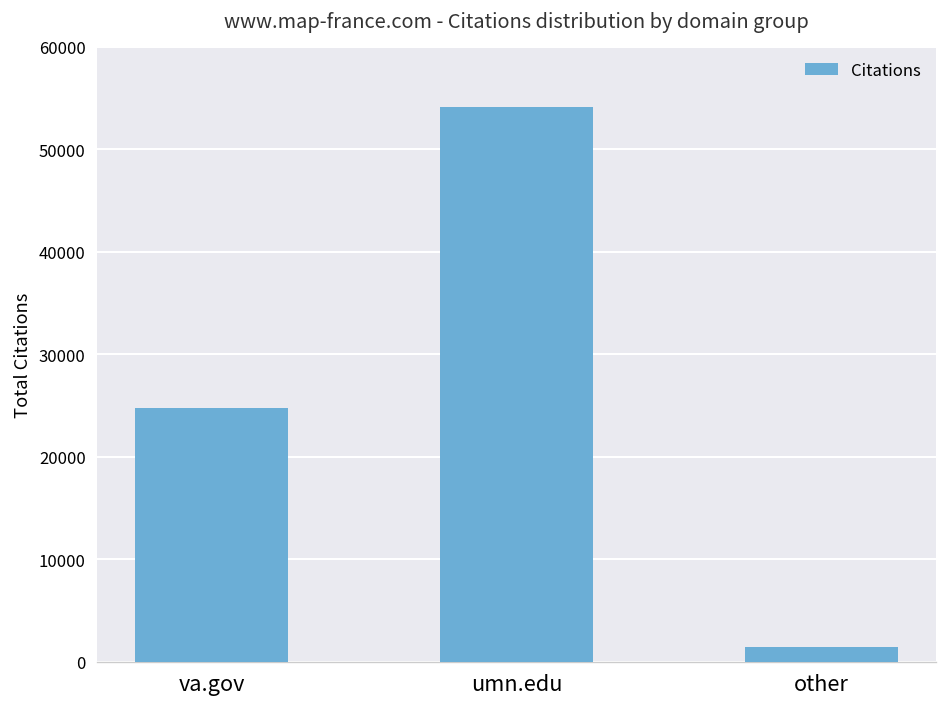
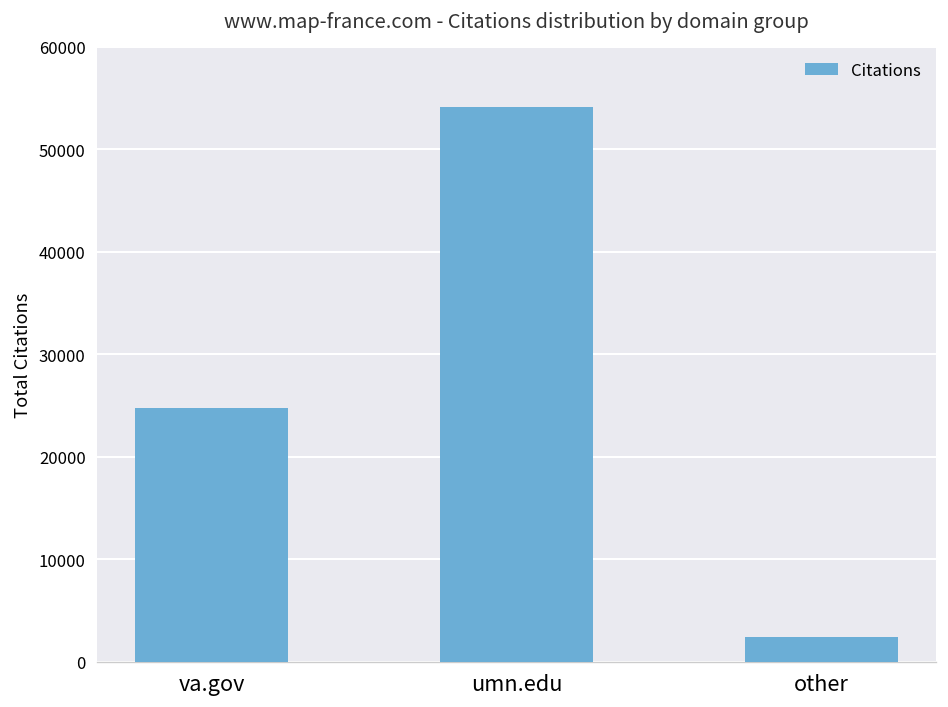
other: 1000 -> 2000
